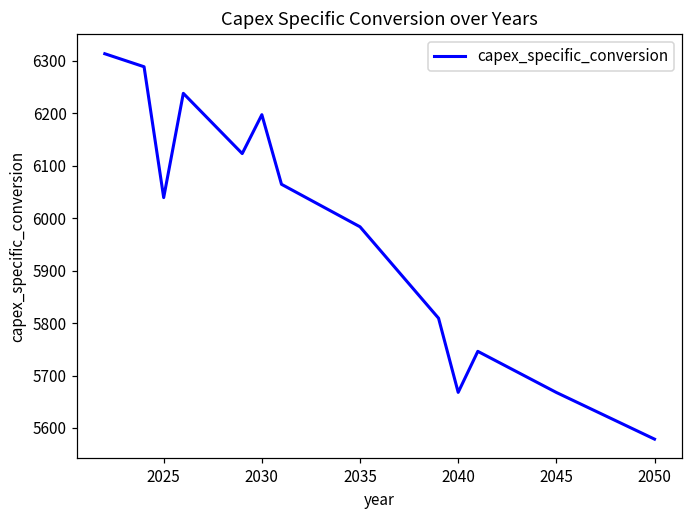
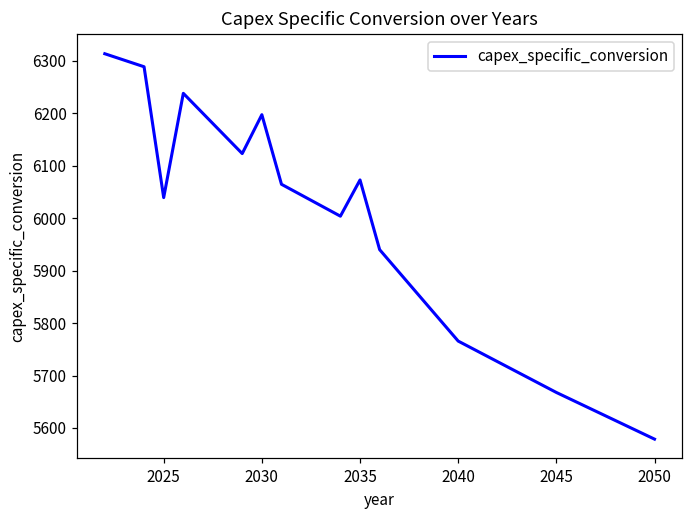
2035: 5980 -> 6070
2040: 5670 -> 5770
